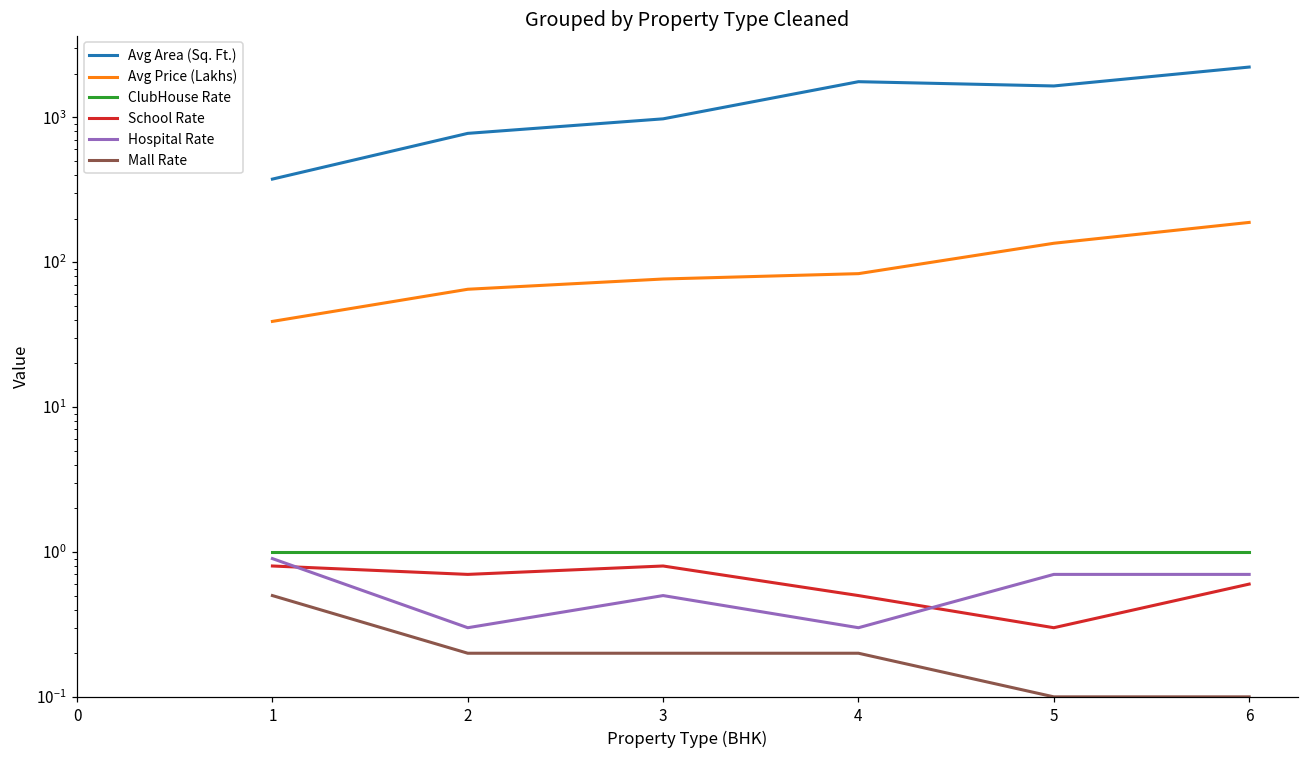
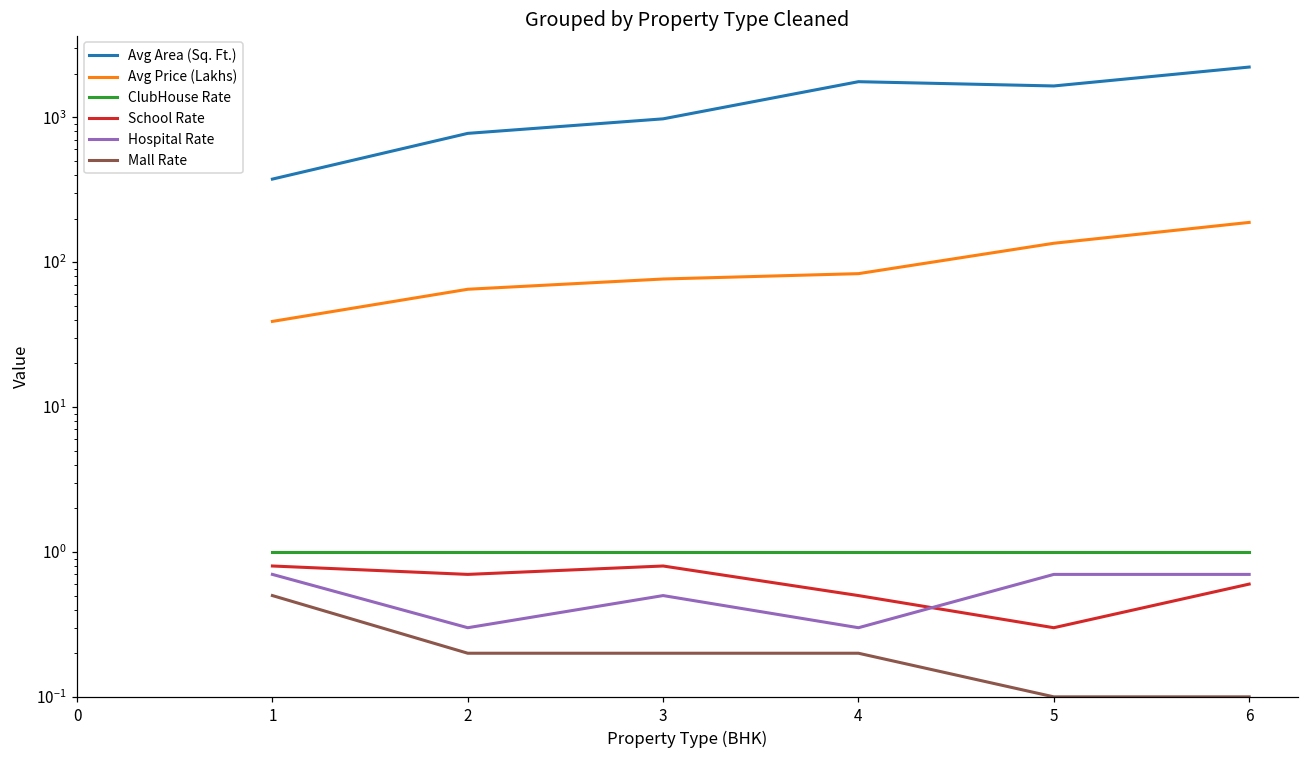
Hospital Rate, 1: 0.9 -> 0.7
